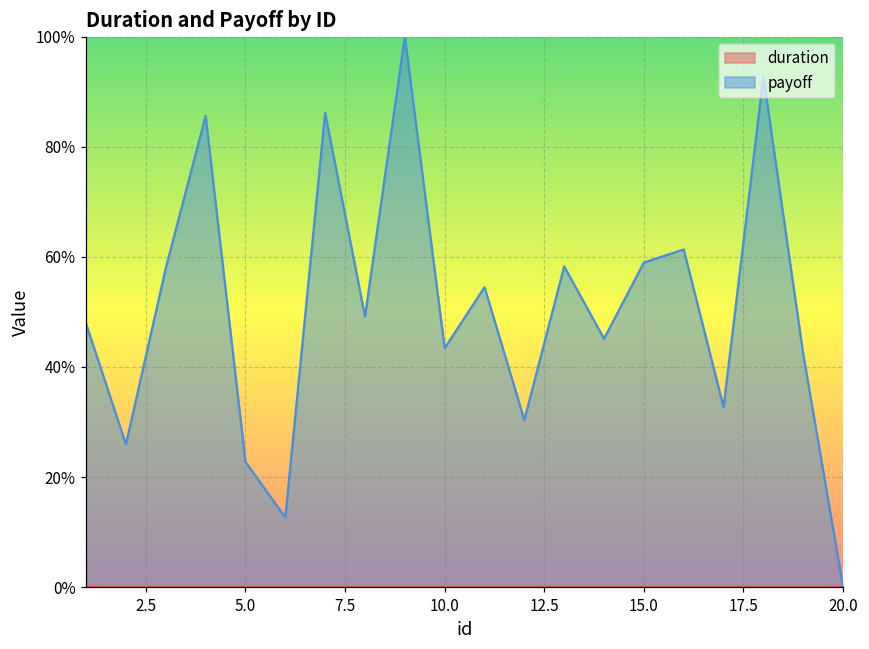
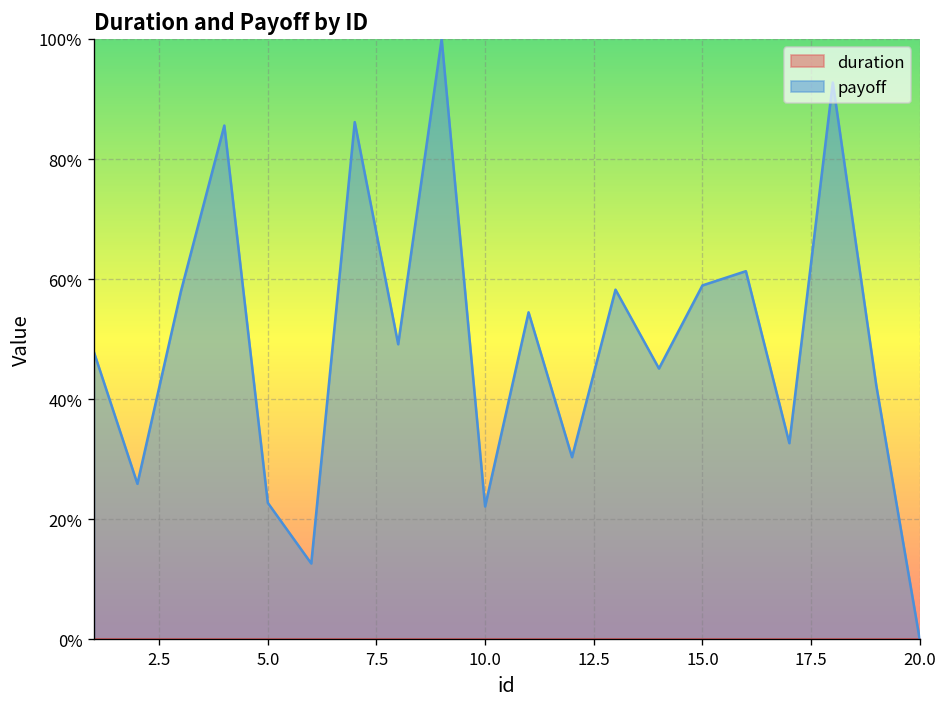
payoff, 10.0: 43% -> 22%
